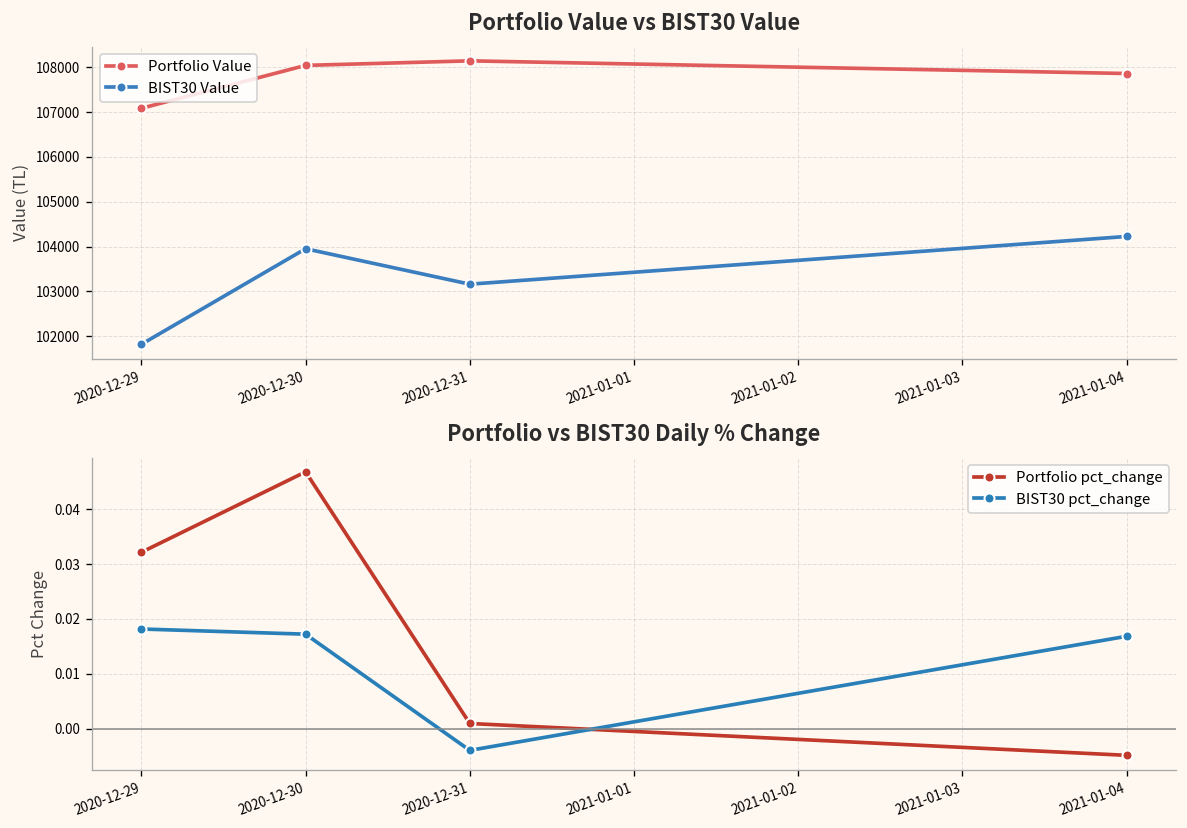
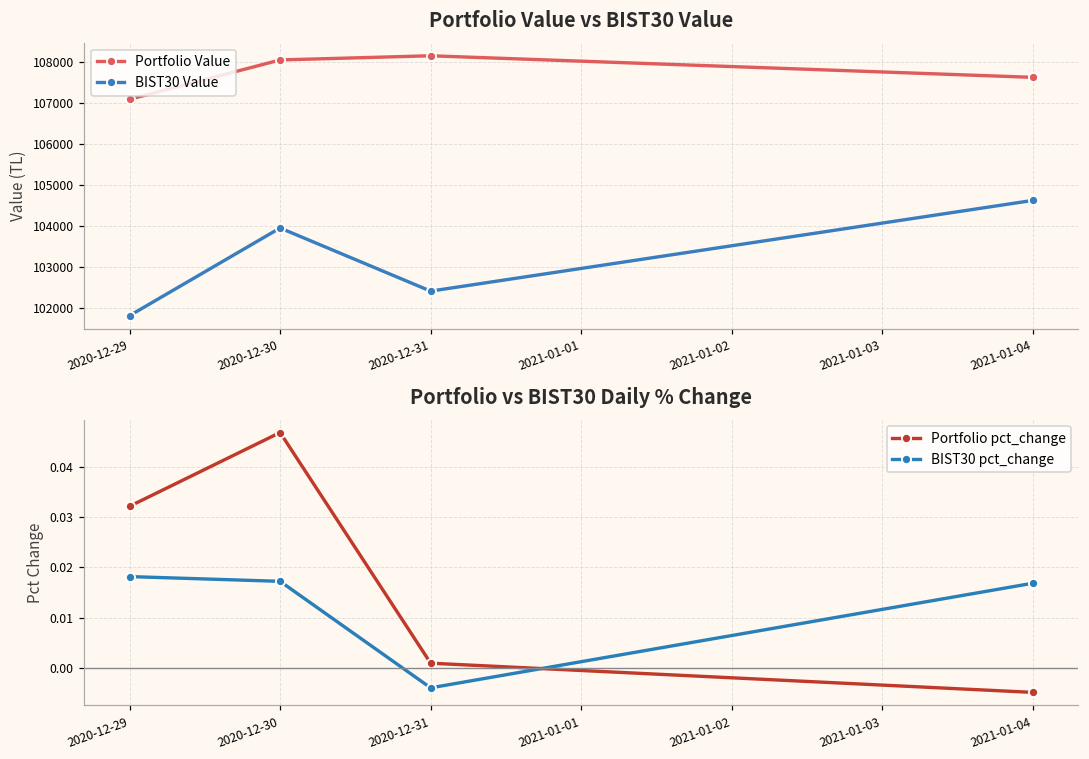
Portfolio Value vs BIST30 Value, BIST30 Value, 2020-12-31: 103200 -> 102400
Portfolio Value vs BIST30 Value, Portfolio Value, 2021-01-04: 107900 -> 107600
Portfolio Value vs BIST30 Value, BIST30 Value, 2021-01-04: 104200 -> 104600
